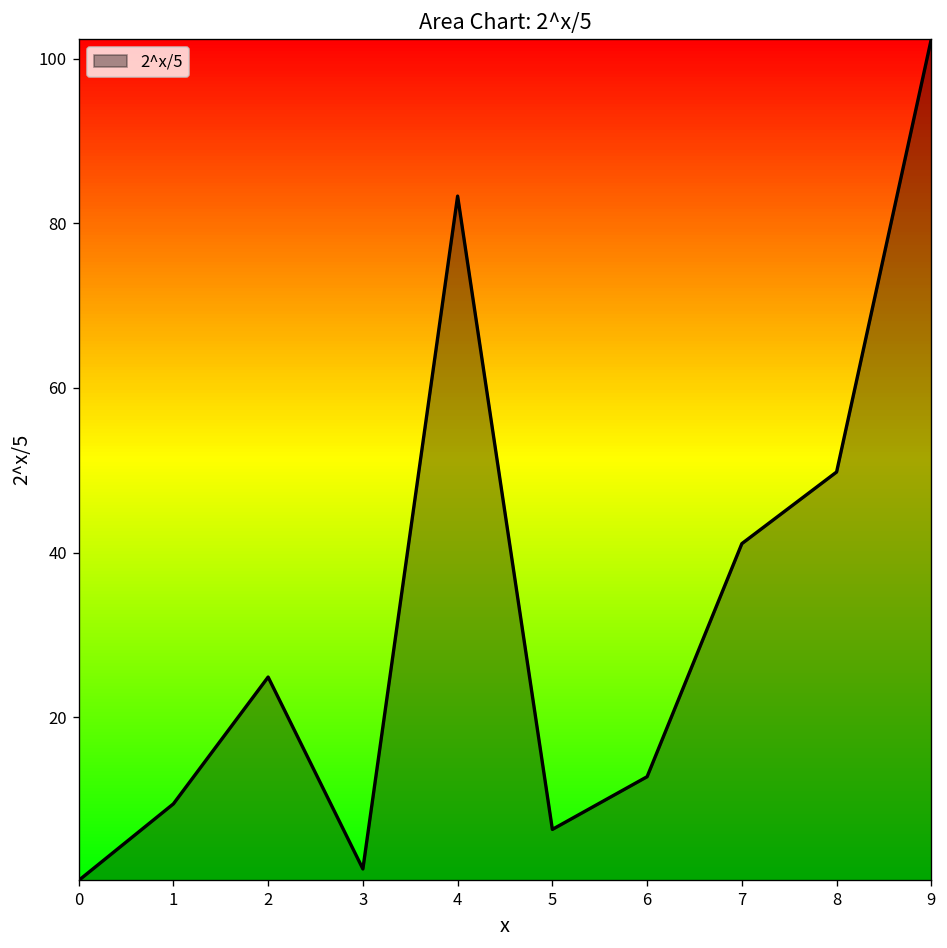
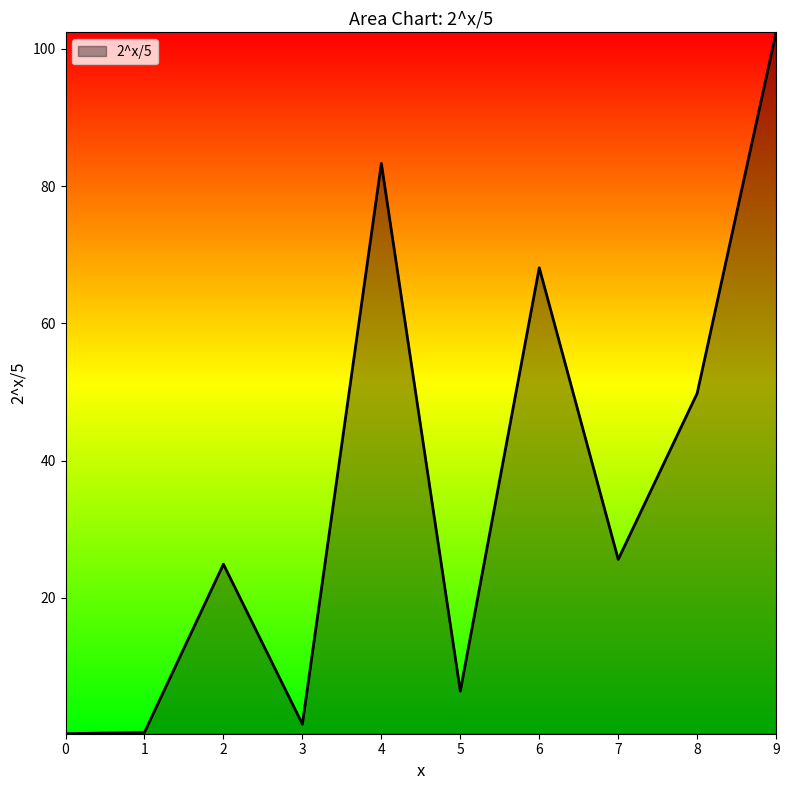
1: 10 -> 0
6: 13 -> 68
7: 41 -> 26
